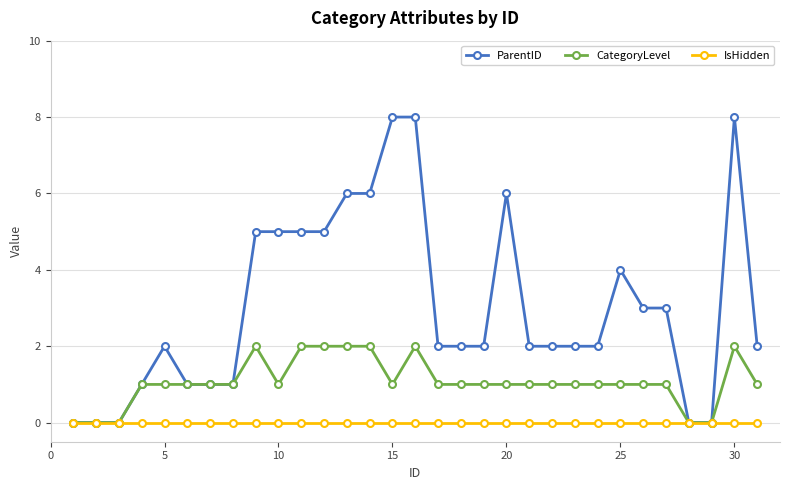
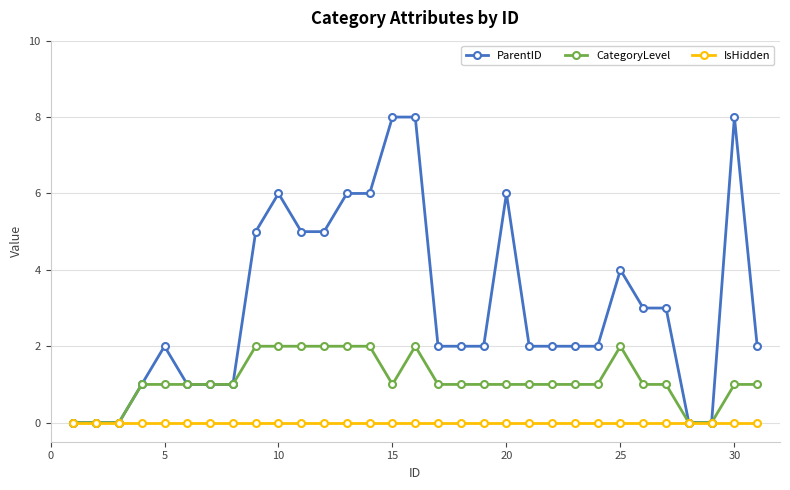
ParentID, 10: 5 -> 6
CategoryLevel, 10: 1 -> 2
CategoryLevel, 25: 1 -> 2
CategoryLevel, 30: 2 -> 1
